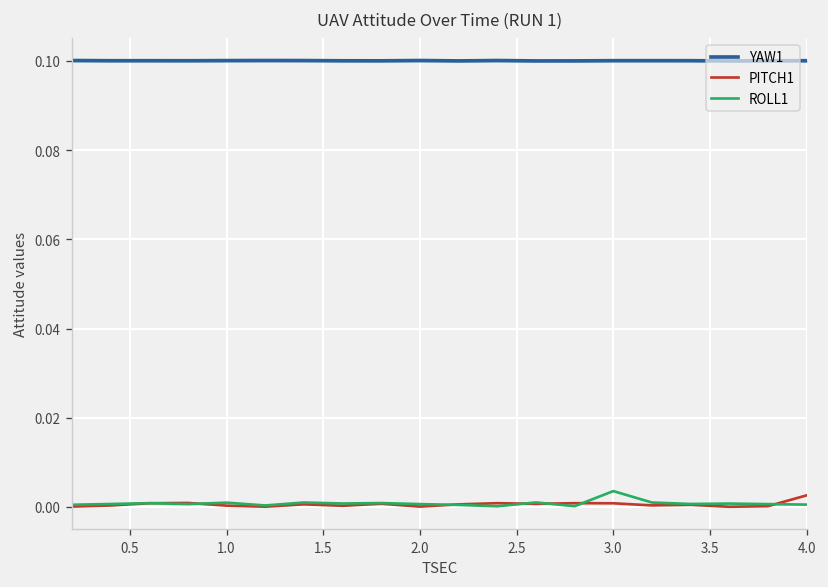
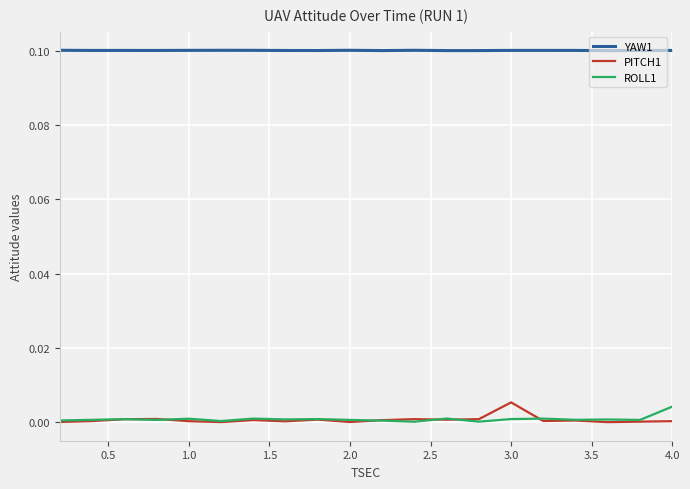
PITCH1, 3.0: 0.001 -> 0.005
ROLL1, 3.0: 0.004 -> 0.001
PITCH1, 4.0: 0.003 -> 0.000
ROLL1, 4.0: 0.001 -> 0.004
